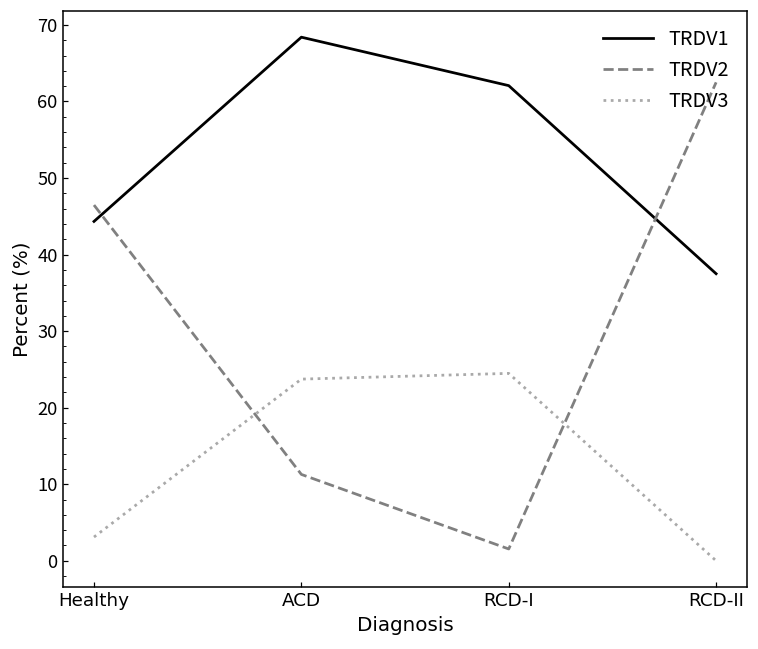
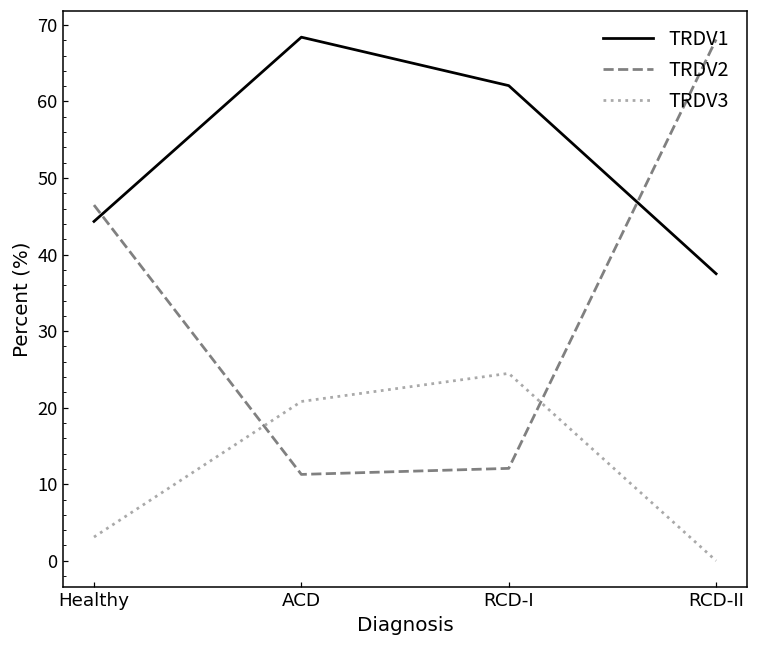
TRDV3, ACD: 24 -> 21
TRDV2, RCD-I: 2 -> 12
TRDV2, RCD-II: 63 -> 68
